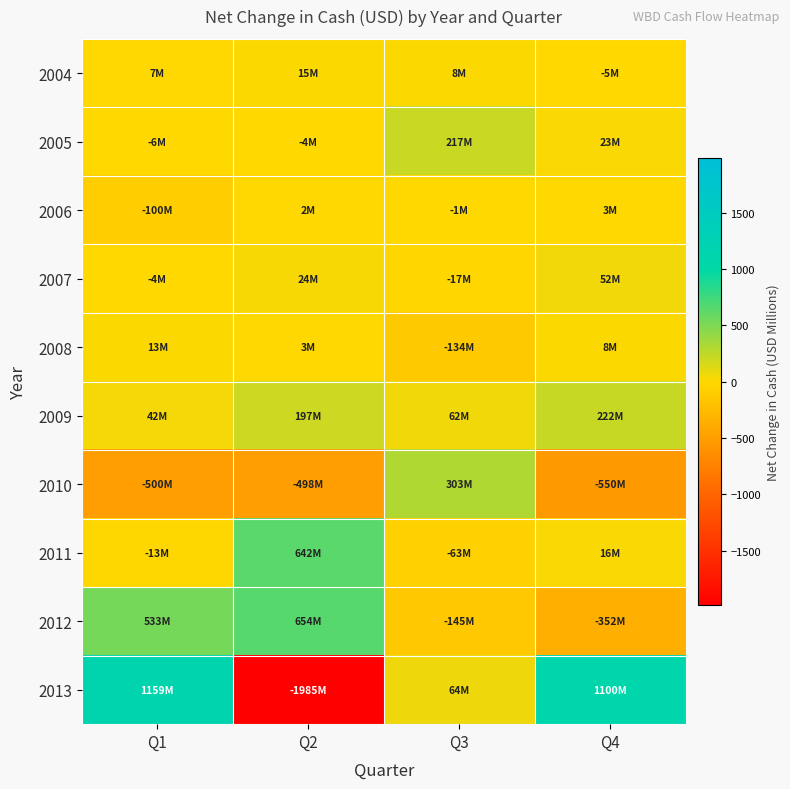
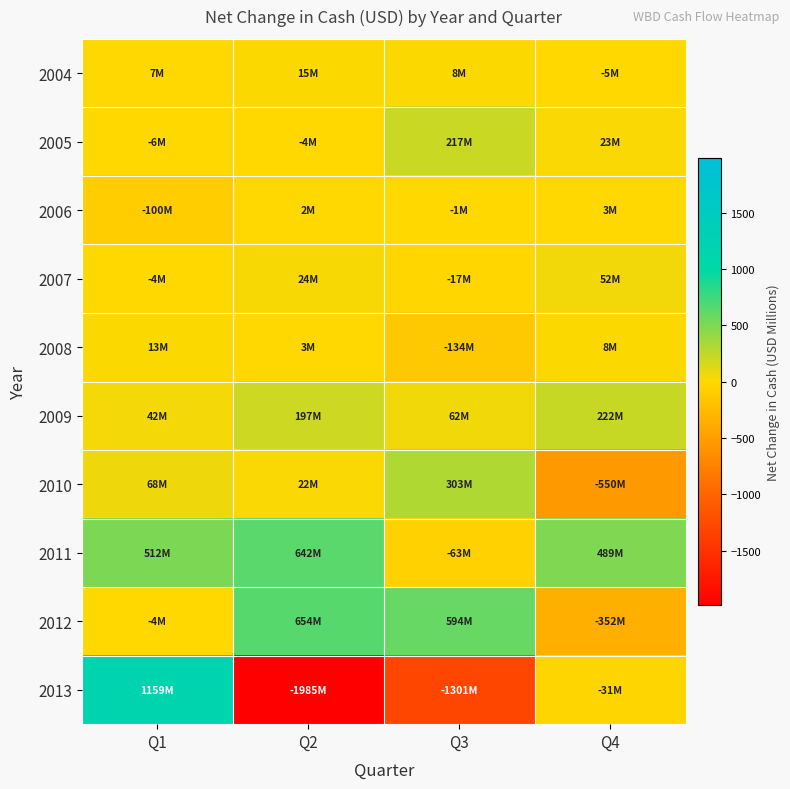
2010, Q1: -500M -> 68M
2010, Q2: -498M -> 22M
2011, Q1: -13M -> 512M
2011, Q4: 16M -> 489M
2012, Q1: 533M -> -4M
2012, Q3: -145M -> 594M
2013, Q3: 64M -> -1301M
2013, Q4: 1100M -> -31M
